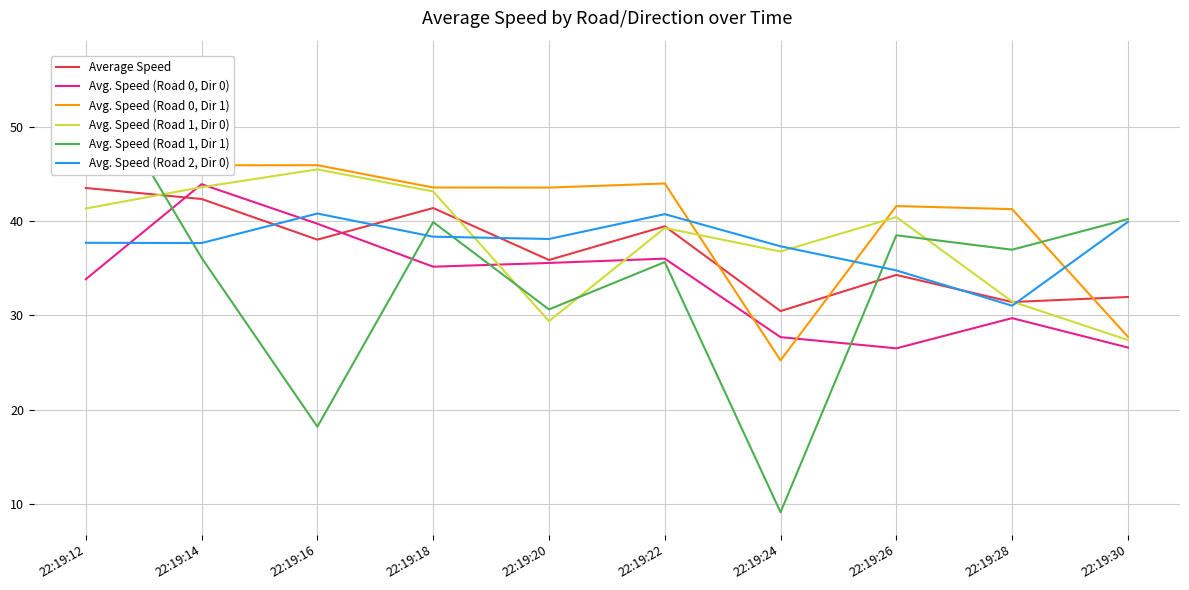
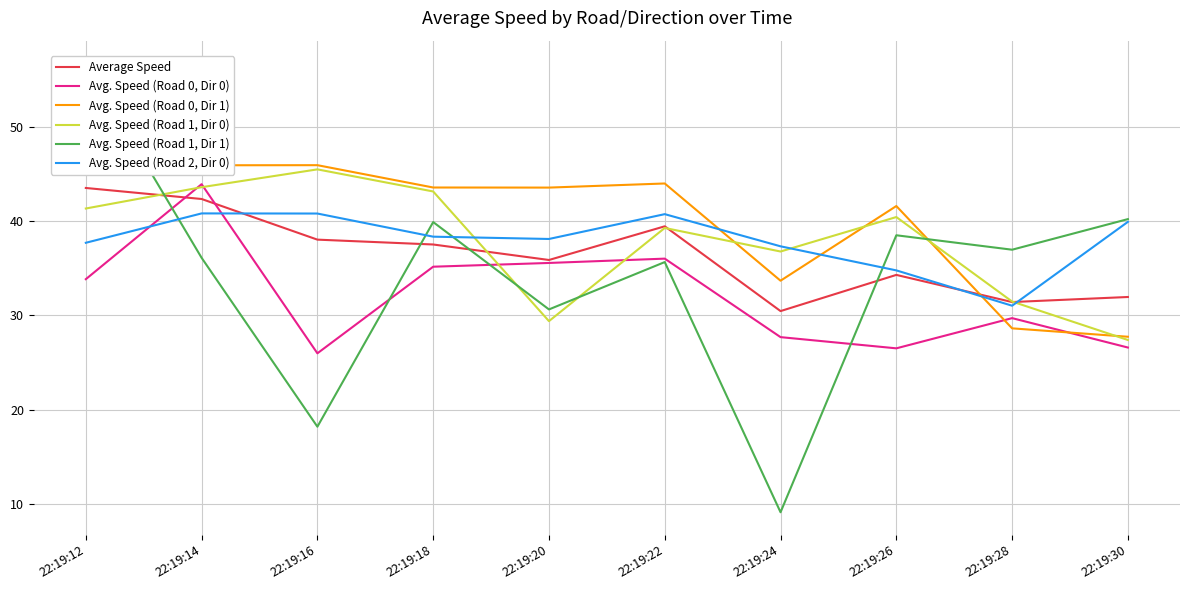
Avg. Speed (Road 2, Dir 0), 22:19:14: 38 -> 41
Avg. Speed (Road 0, Dir 0), 22:19:16: 40 -> 26
Average Speed, 22:19:18: 41 -> 38
Avg. Speed (Road 0, Dir 1), 22:19:24: 25 -> 34
Avg. Speed (Road 0, Dir 1), 22:19:28: 41 -> 29
